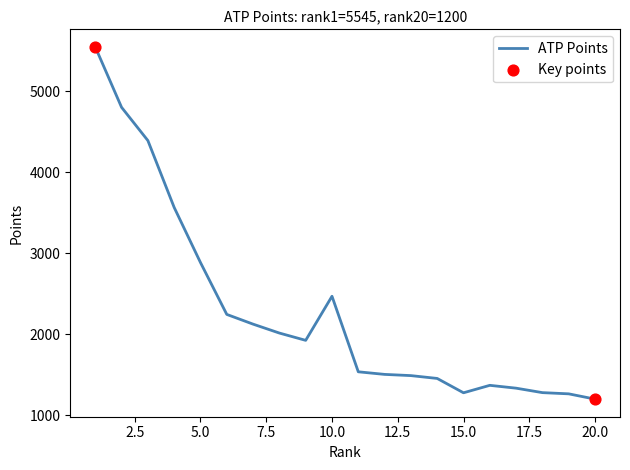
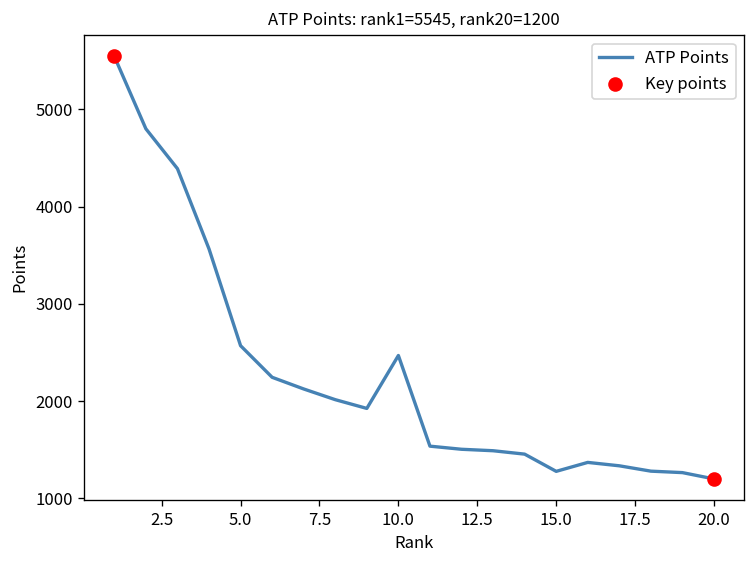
ATP Points, 5.0: 2900 -> 2600
